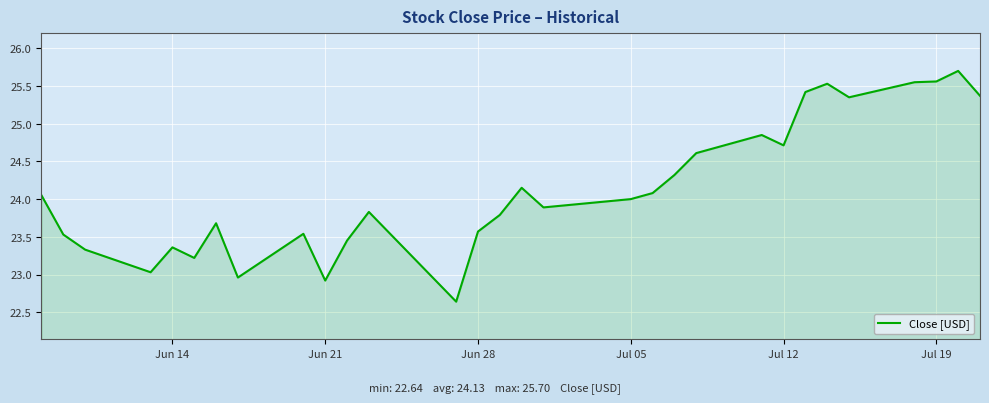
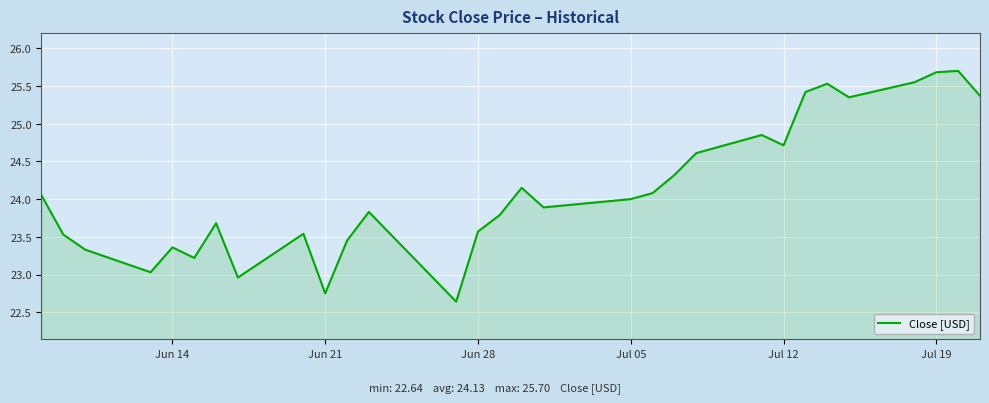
Jun 21: 22.9 -> 22.8
Jul 19: 25.6 -> 25.7
